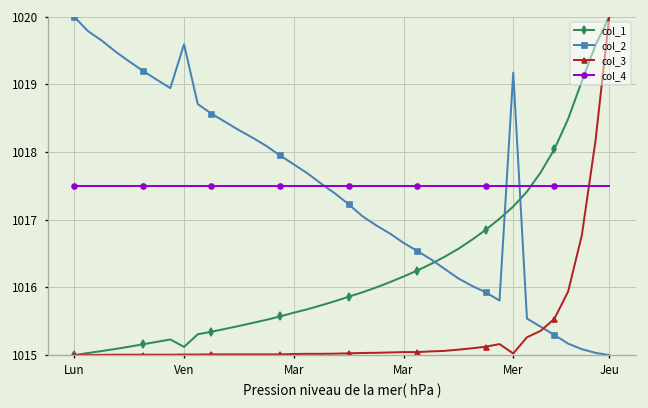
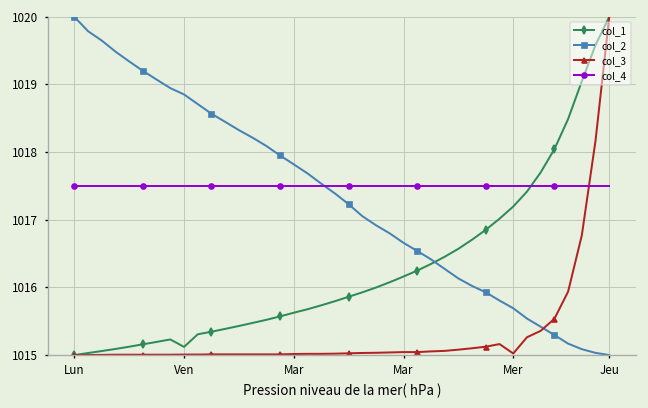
col_2, Ven: 1019.6 -> 1018.9
col_2, Mer: 1019.2 -> 1015.7
